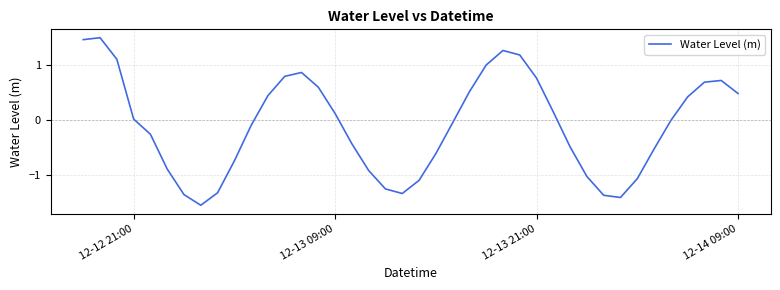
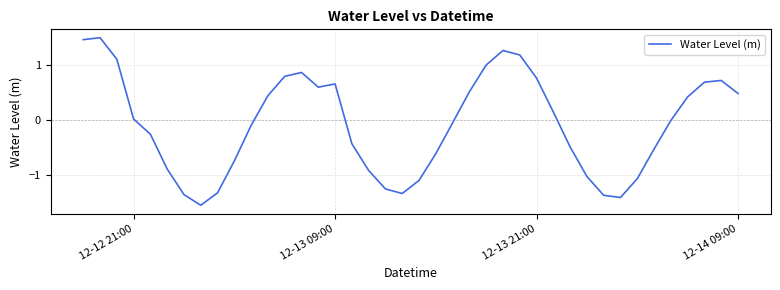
12-13 09:00: 0.1 -> 0.7
